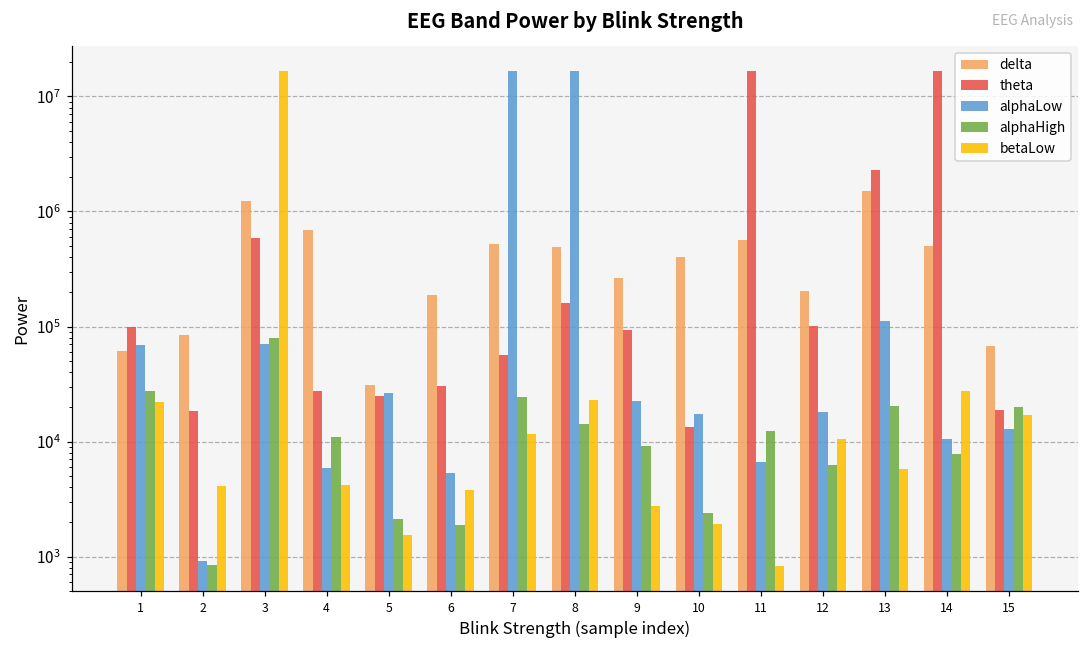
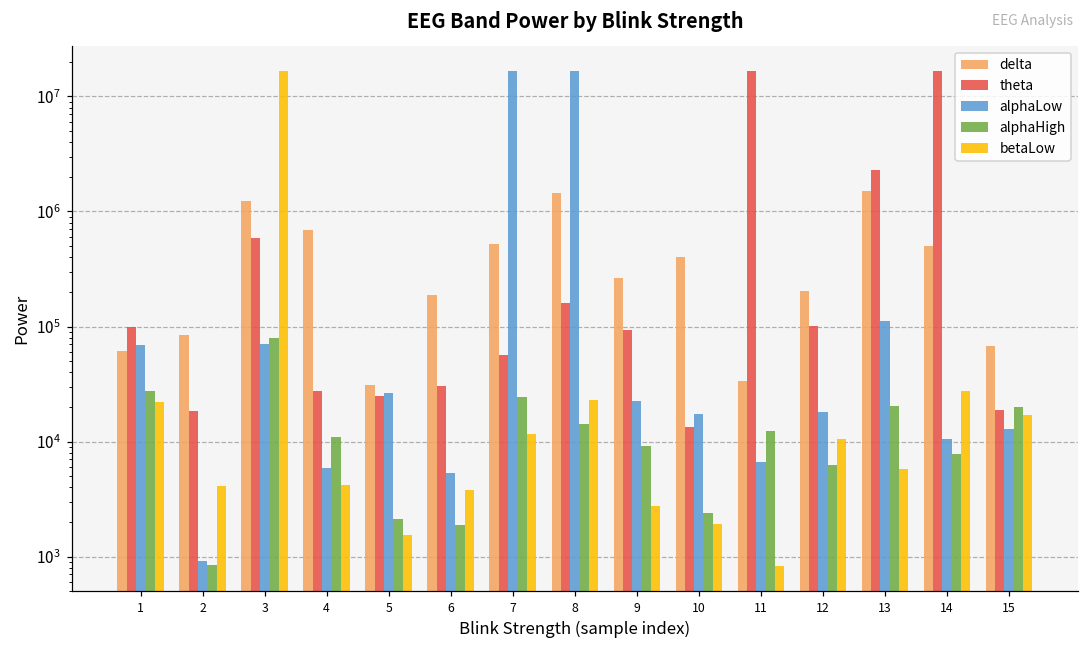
delta, 8: 500000 -> 1400000
delta, 11: 600000 -> 34000
